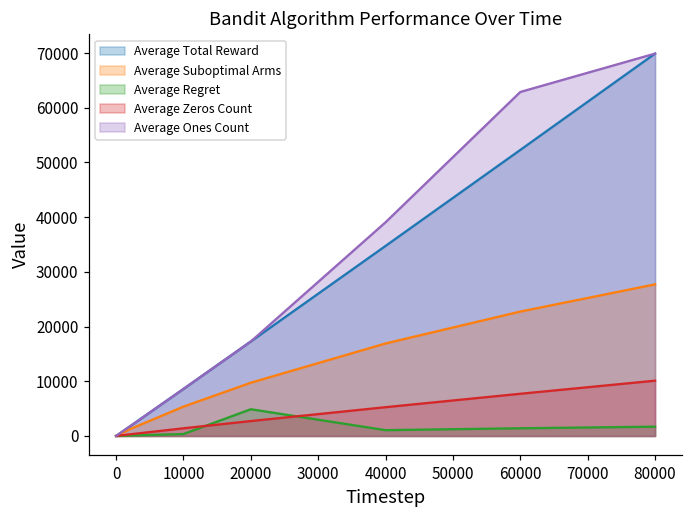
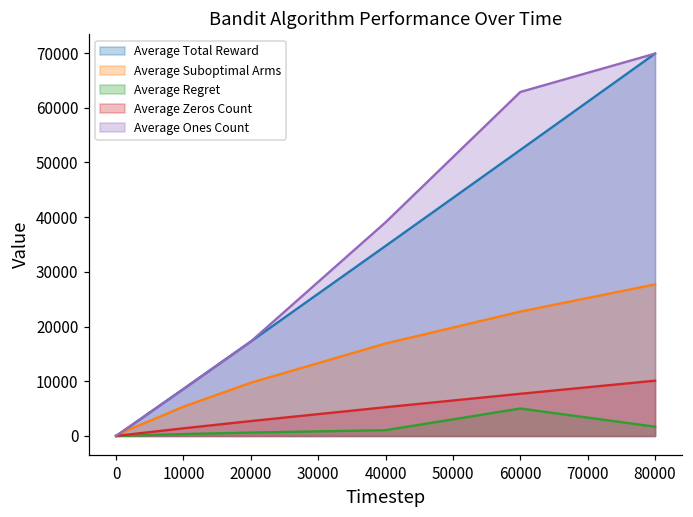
Average Regret, 20000: 5000 -> 1000
Average Regret, 60000: 1000 -> 5000
